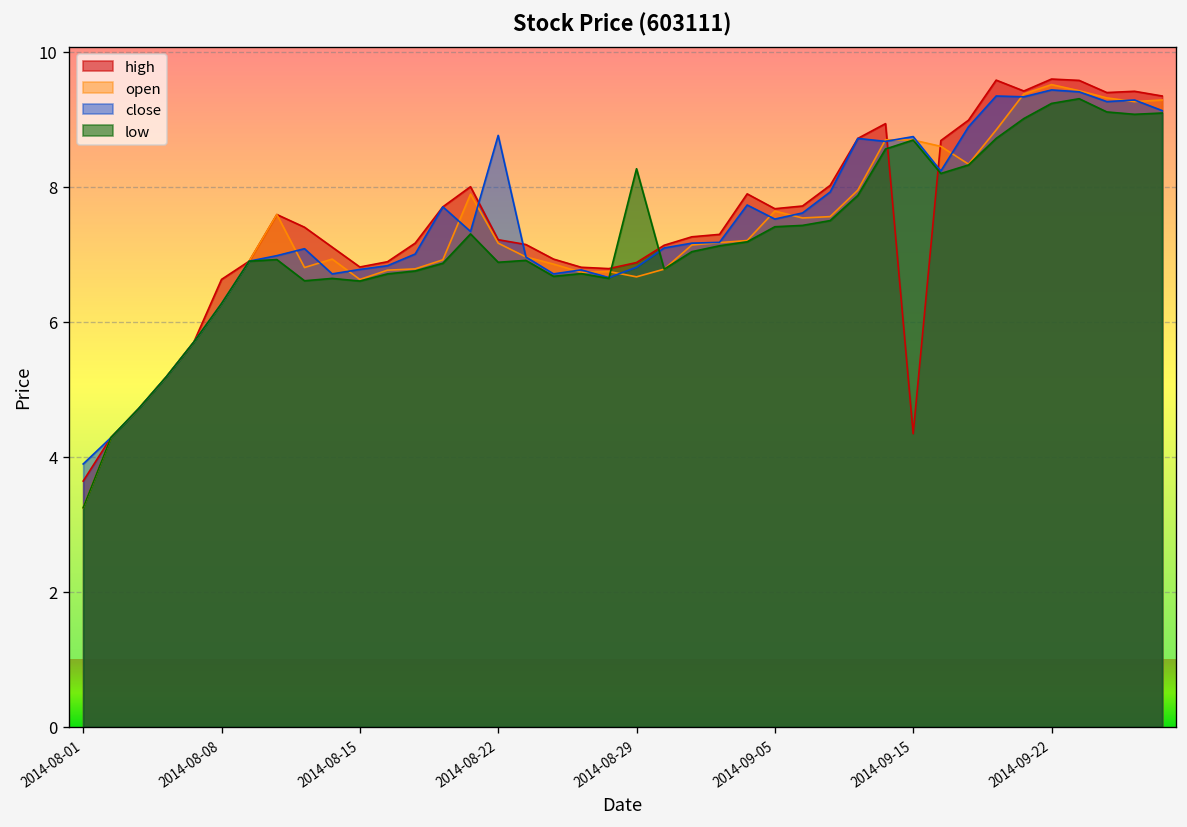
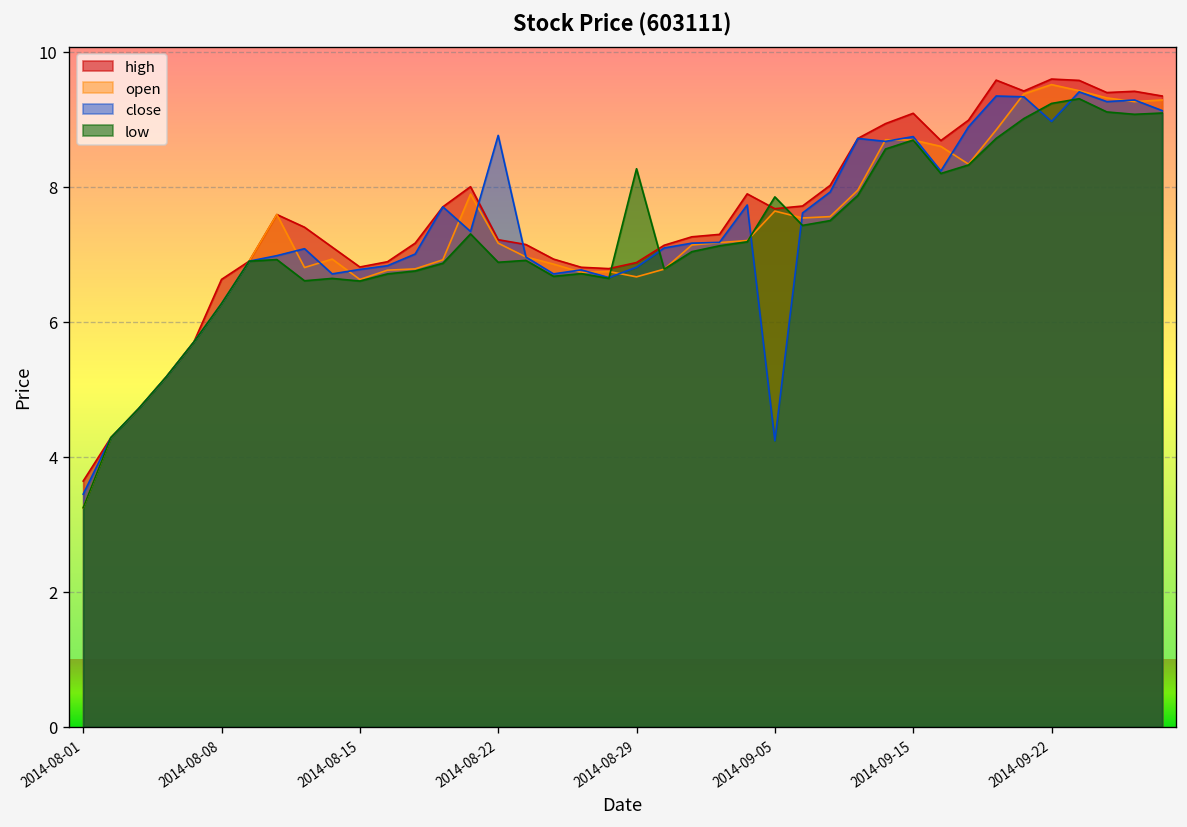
close, 2014-08-01: 3.9 -> 3.4
close, 2014-09-05: 7.5 -> 4.2
low, 2014-09-05: 7.4 -> 7.8
high, 2014-09-15: 4.3 -> 9.1
close, 2014-09-22: 9.4 -> 9.0
